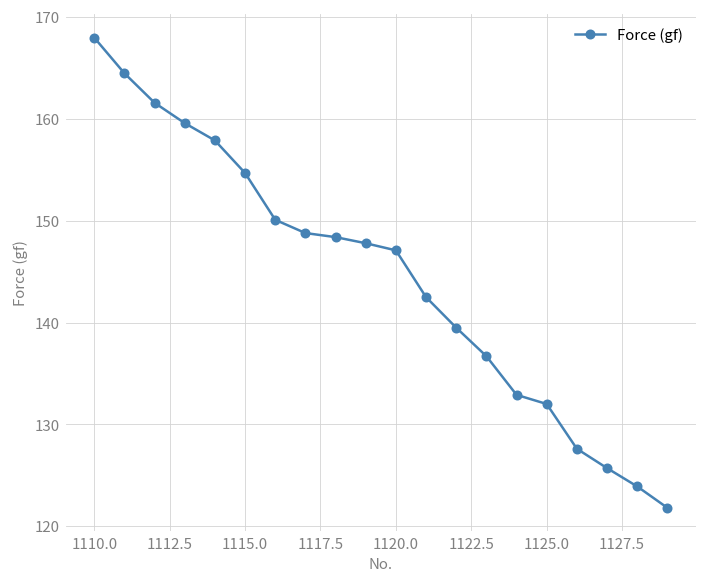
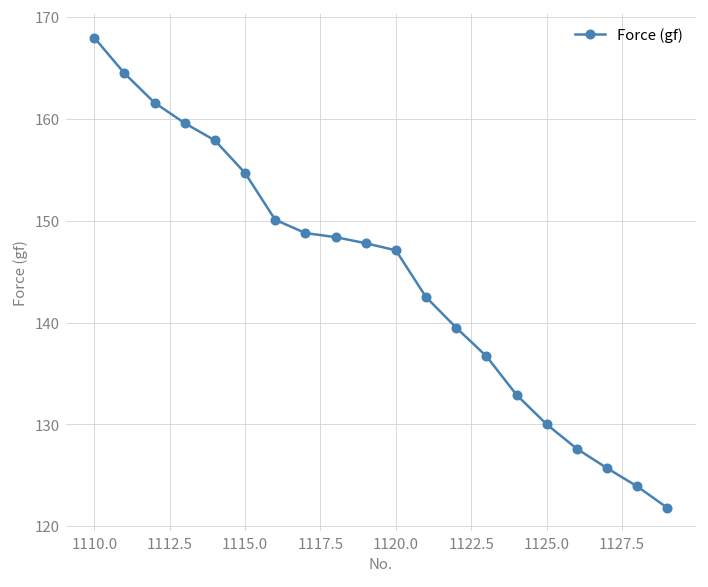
1125.0: 132 -> 130
